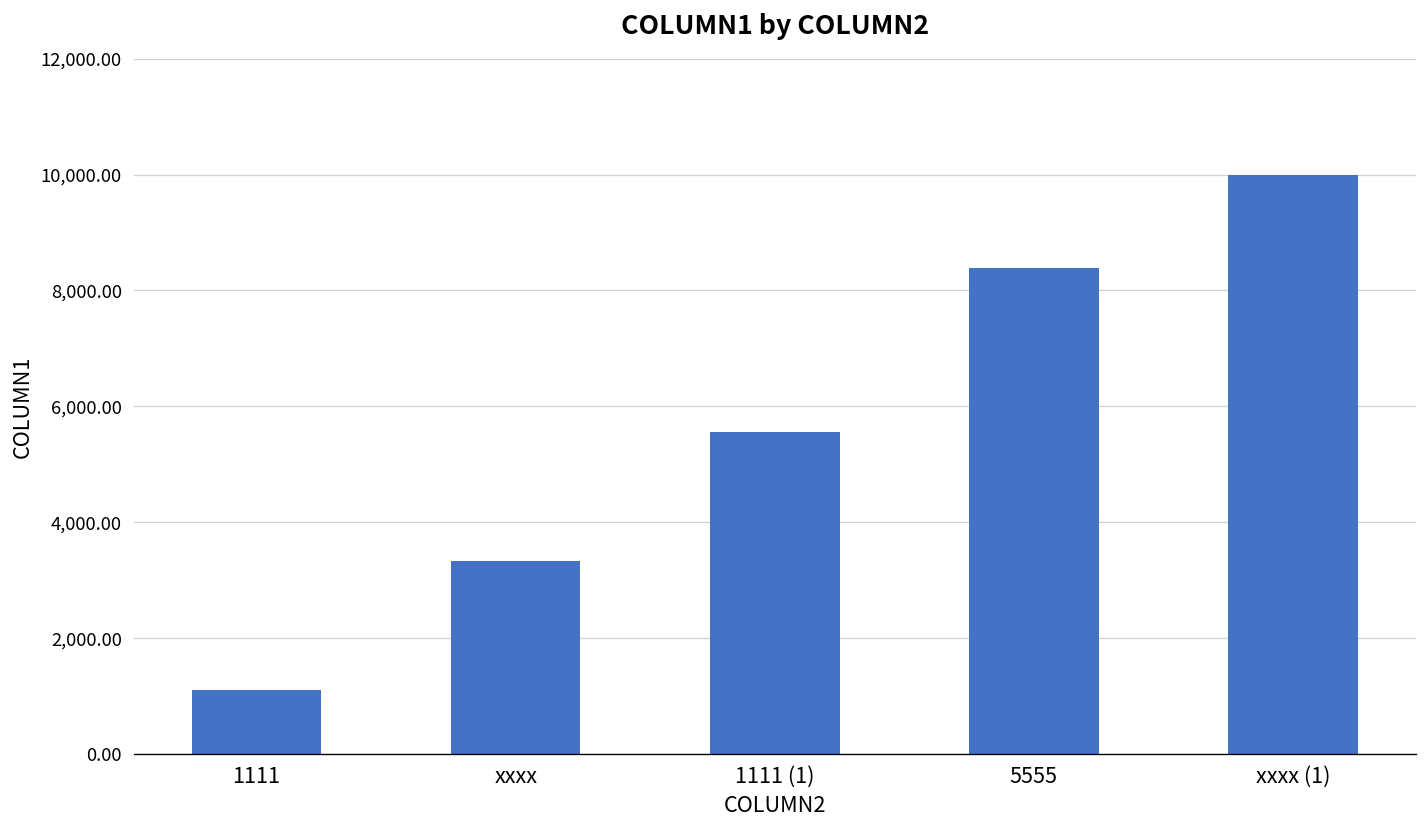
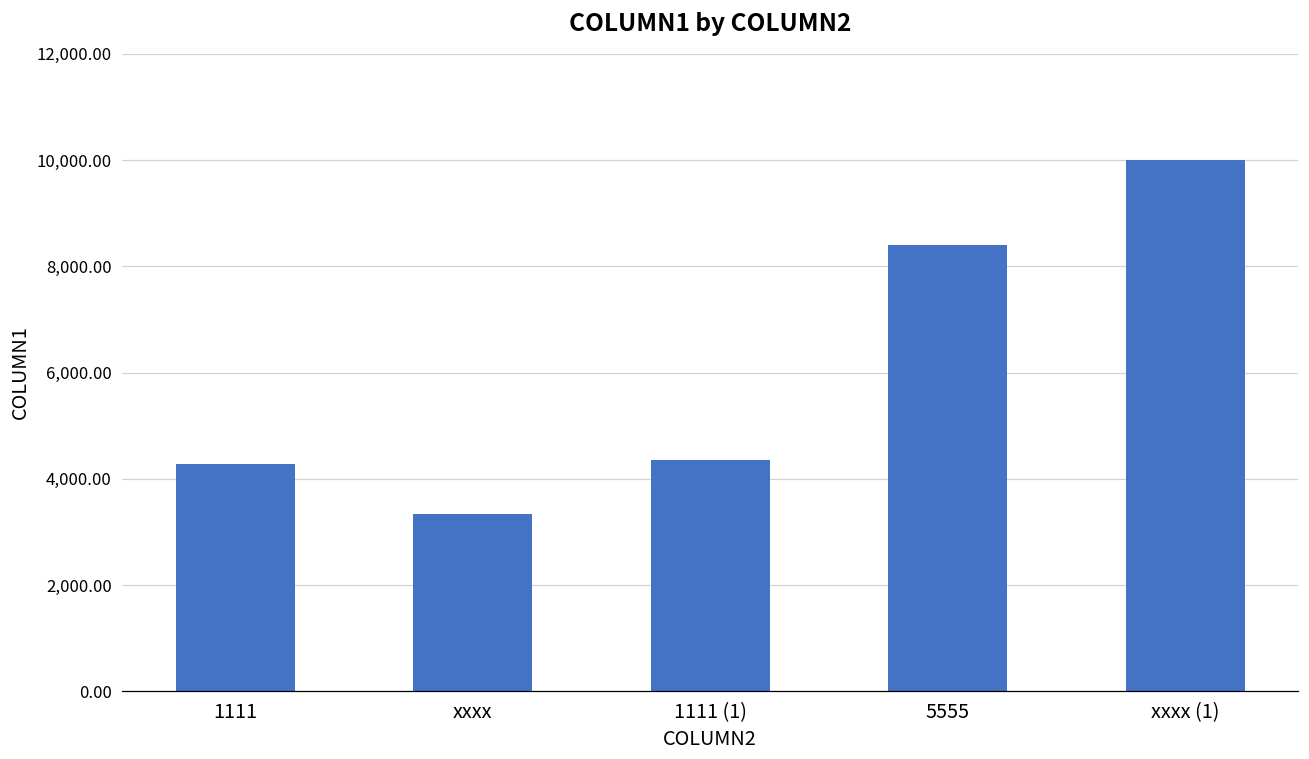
1111: 1,100 -> 4,300
1111 (1): 5,600 -> 4,400
